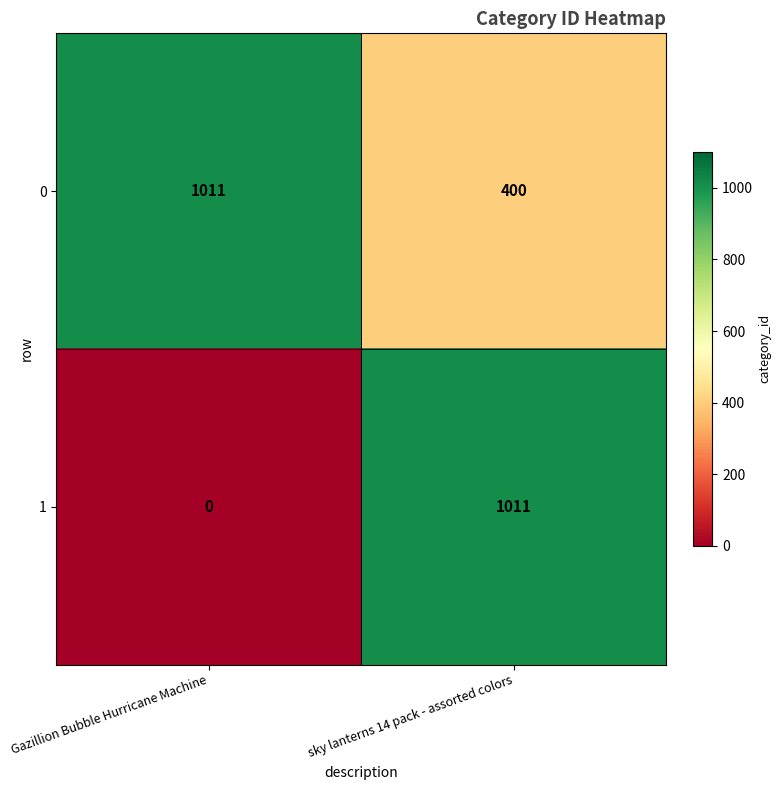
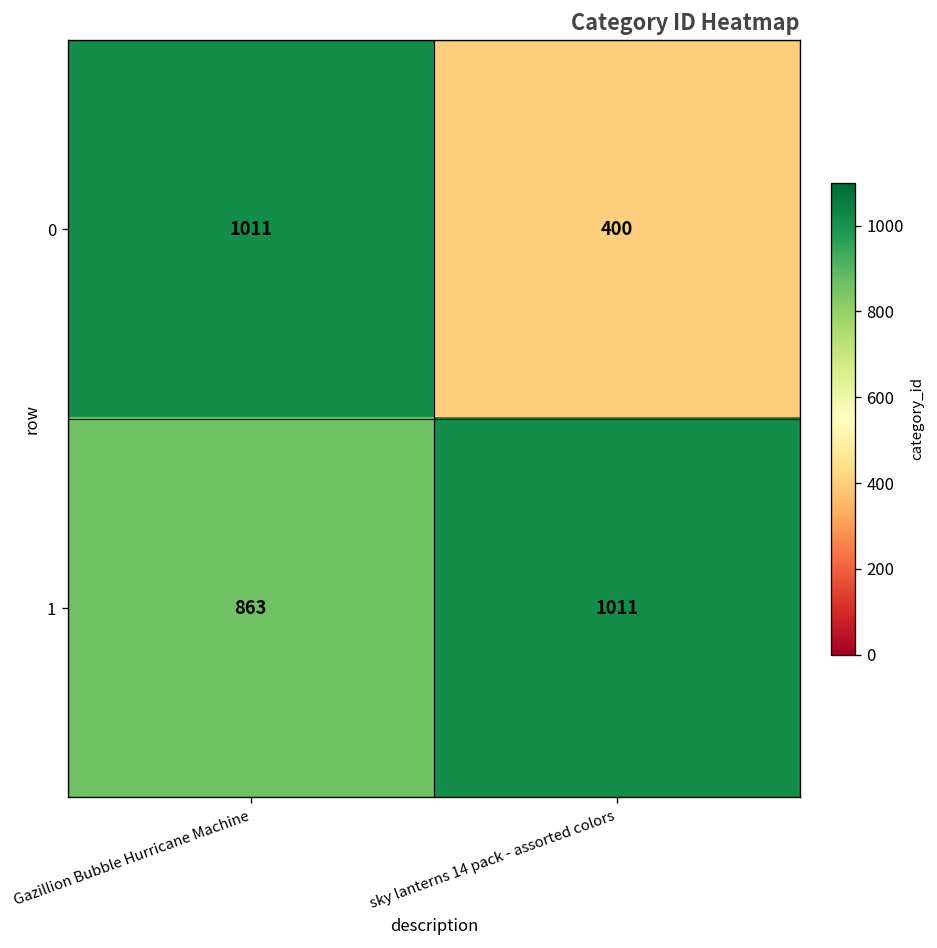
1, Gazillion Bubble Hurricane Machine: 0 -> 863
